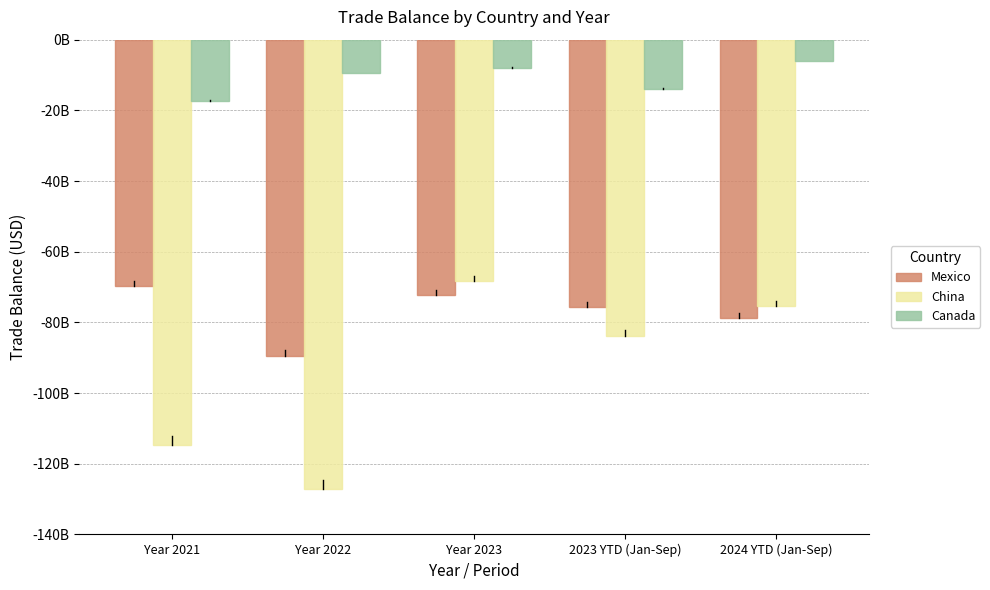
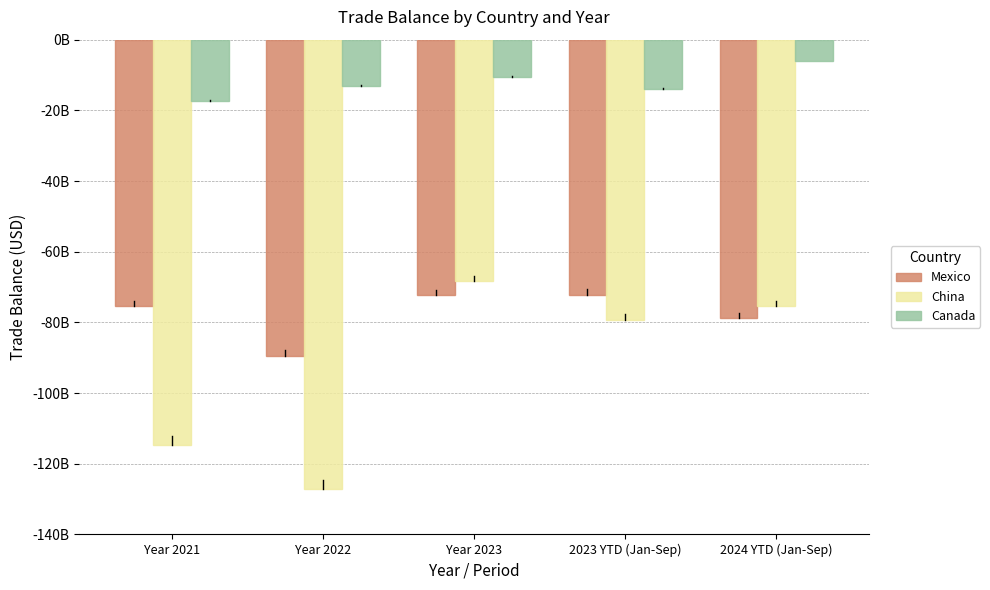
Mexico, Year 2021: -70000000000 -> -75000000000
Canada, Year 2022: -10000000000 -> -13000000000
Canada, Year 2023: -8000000000 -> -10000000000
Mexico, 2023 YTD (Jan-Sep): -76000000000 -> -72000000000
China, 2023 YTD (Jan-Sep): -84000000000 -> -79000000000
